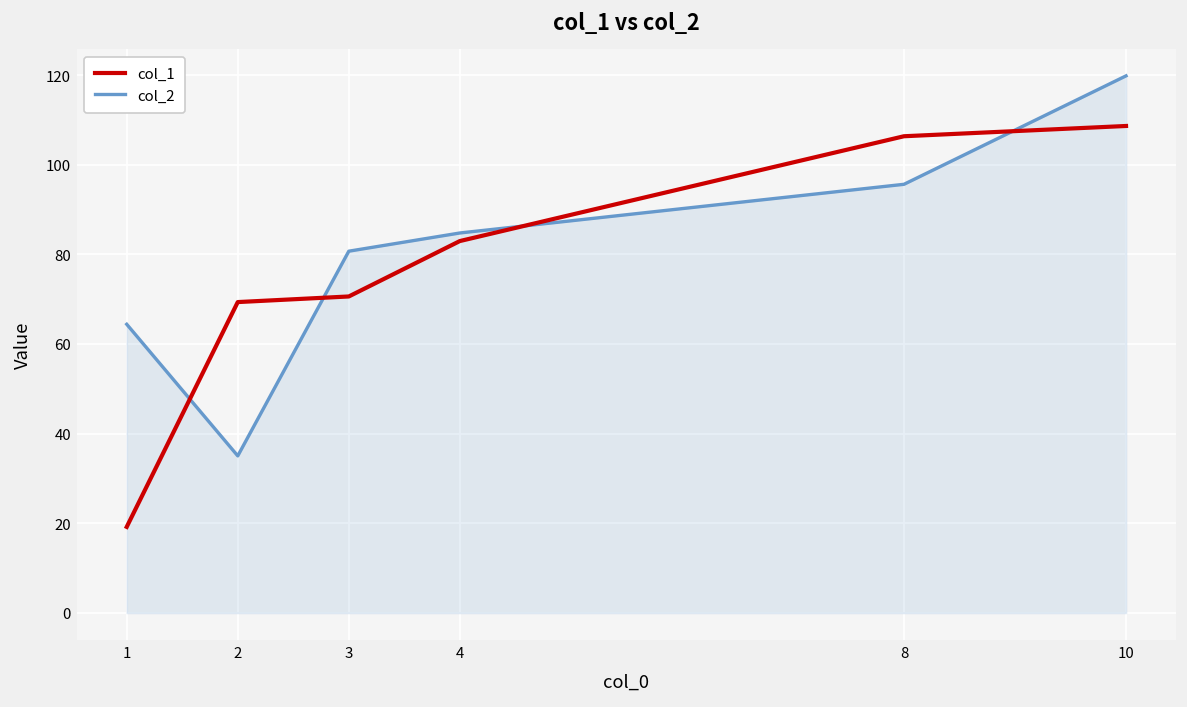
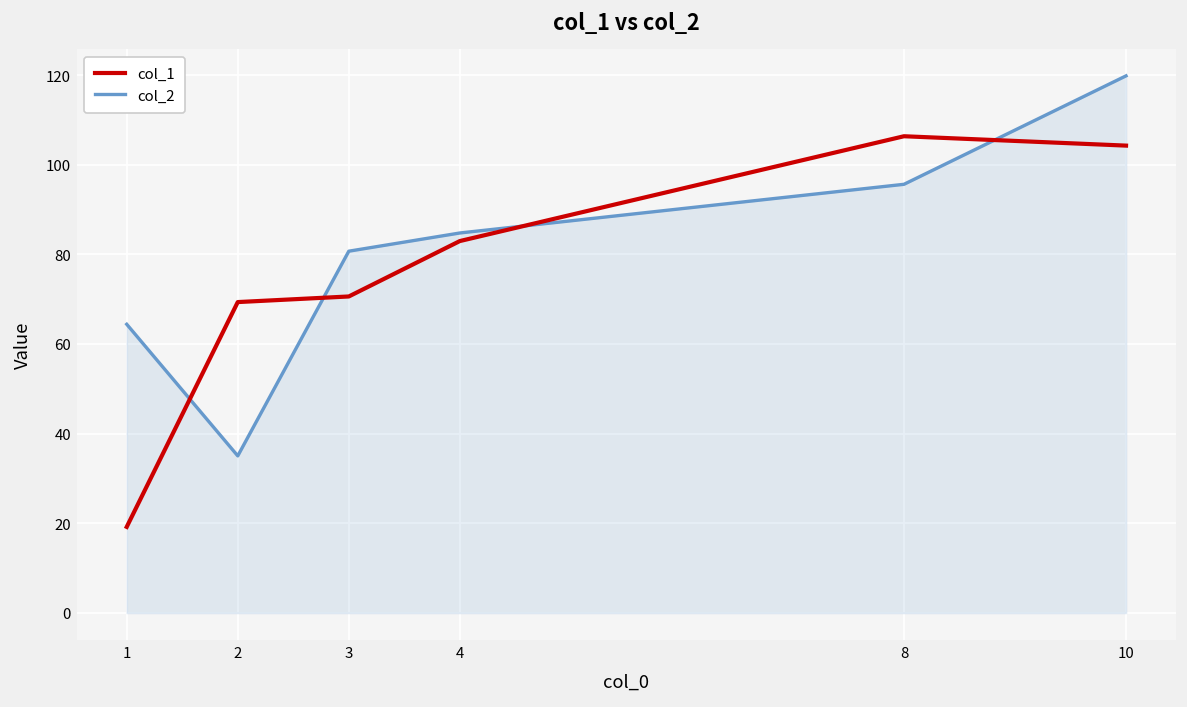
col_1, 10: 109 -> 104
